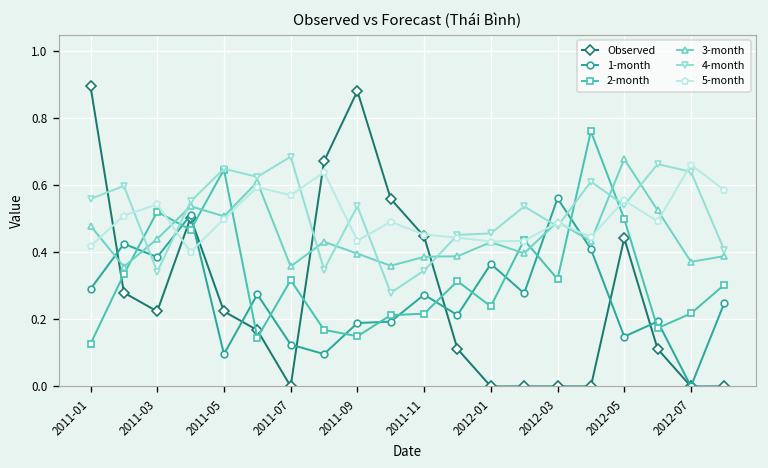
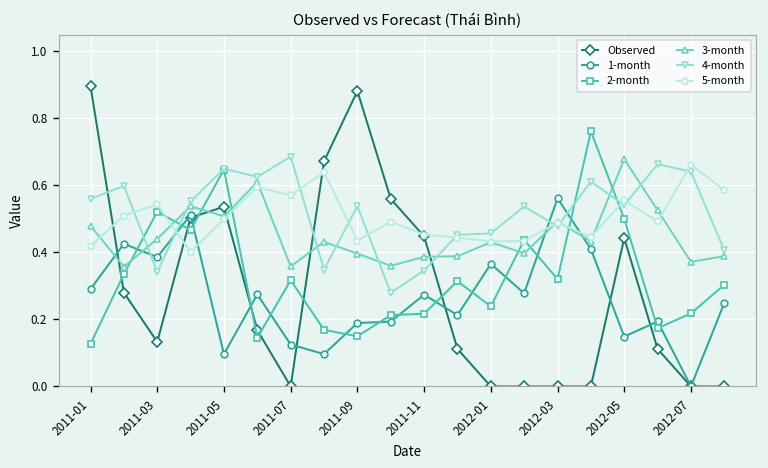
Observed, 2011-03: 0.22 -> 0.13
Observed, 2011-05: 0.22 -> 0.54
